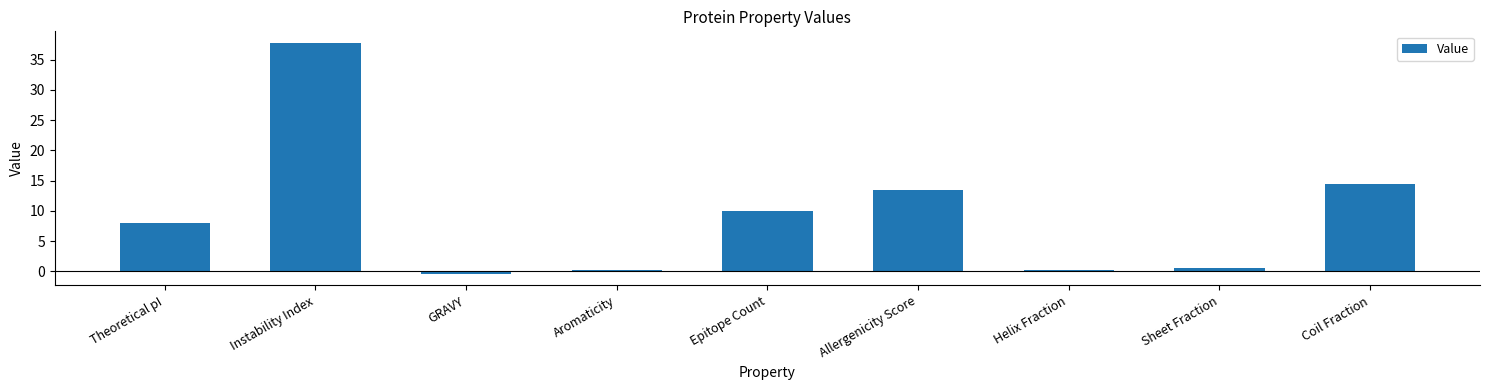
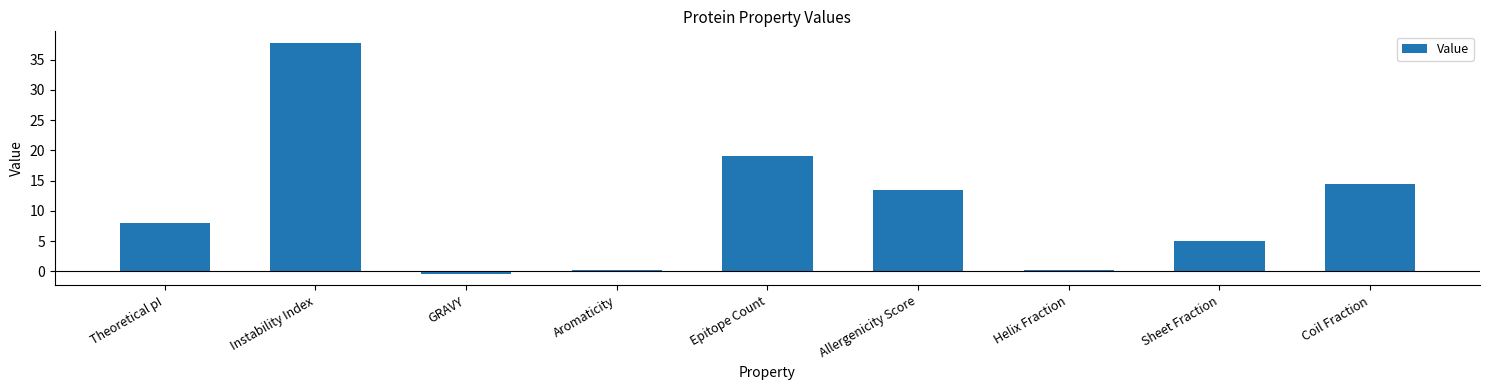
Epitope Count: 10 -> 19
Sheet Fraction: 0 -> 5
